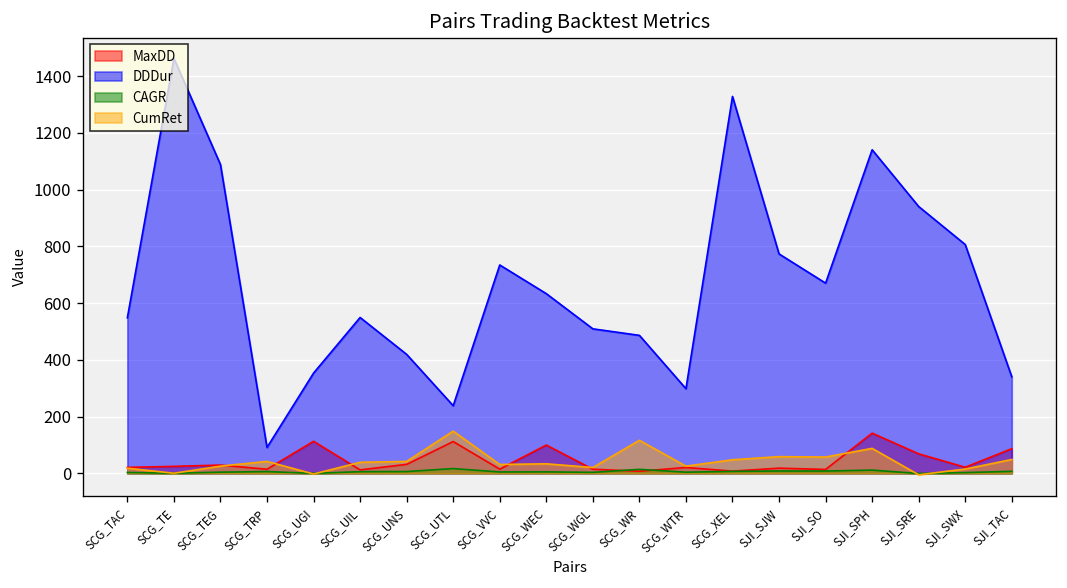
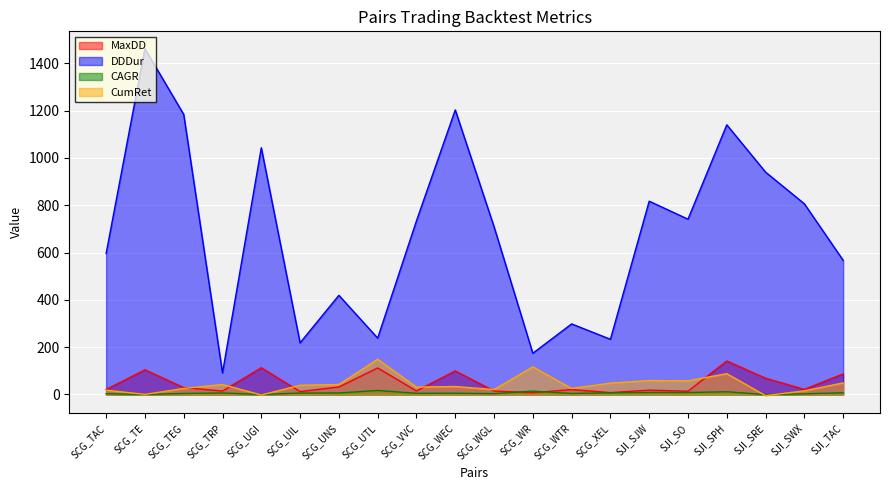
DDDur, SCG_TAC: 550 -> 600
MaxDD, SCG_TE: 20 -> 100
DDDur, SCG_TEG: 1090 -> 1180
DDDur, SCG_UGI: 350 -> 1040
DDDur, SCG_UIL: 550 -> 220
DDDur, SCG_WEC: 630 -> 1200
DDDur, SCG_WGL: 510 -> 710
DDDur, SCG_WR: 490 -> 170
DDDur, SCG_XEL: 1330 -> 230
DDDur, SJI_SJW: 770 -> 820
DDDur, SJI_SO: 670 -> 740
DDDur, SJI_TAC: 340 -> 570
